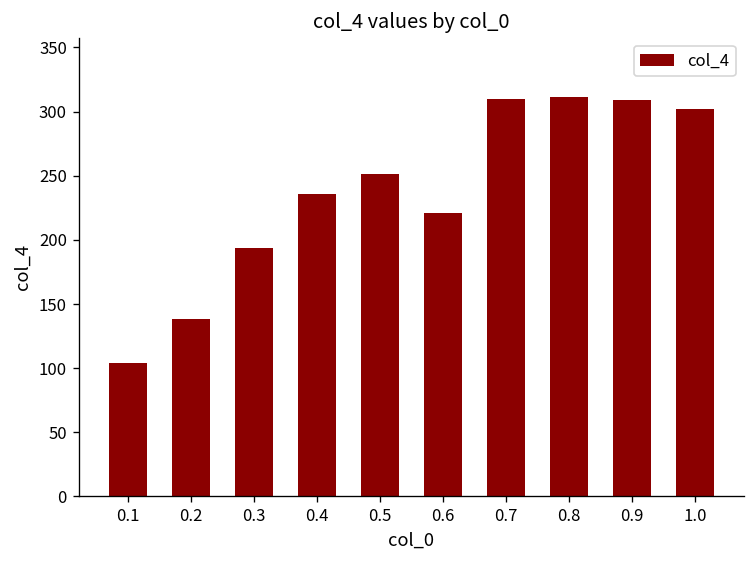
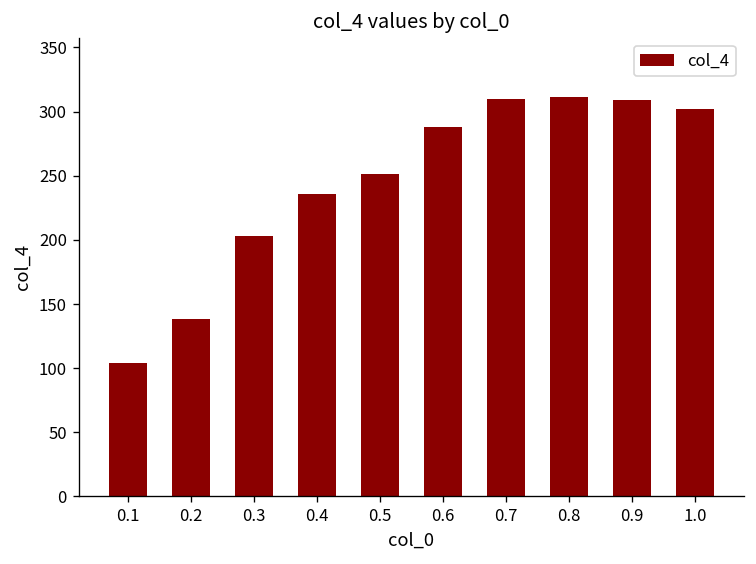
0.3: 194 -> 203
0.6: 221 -> 288
